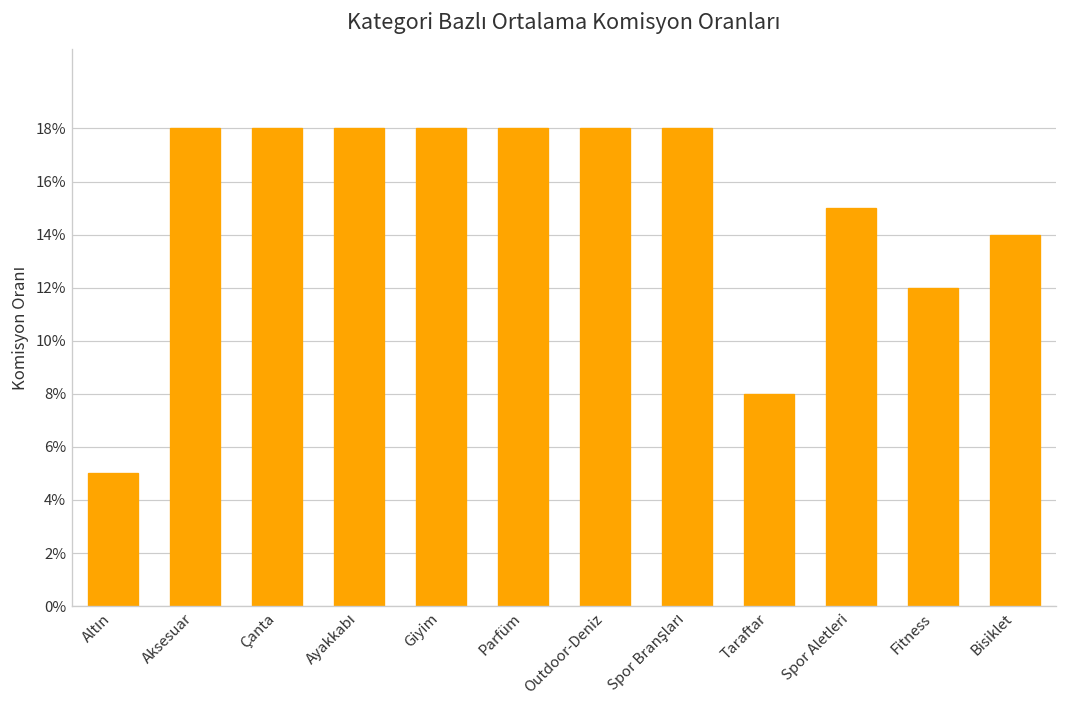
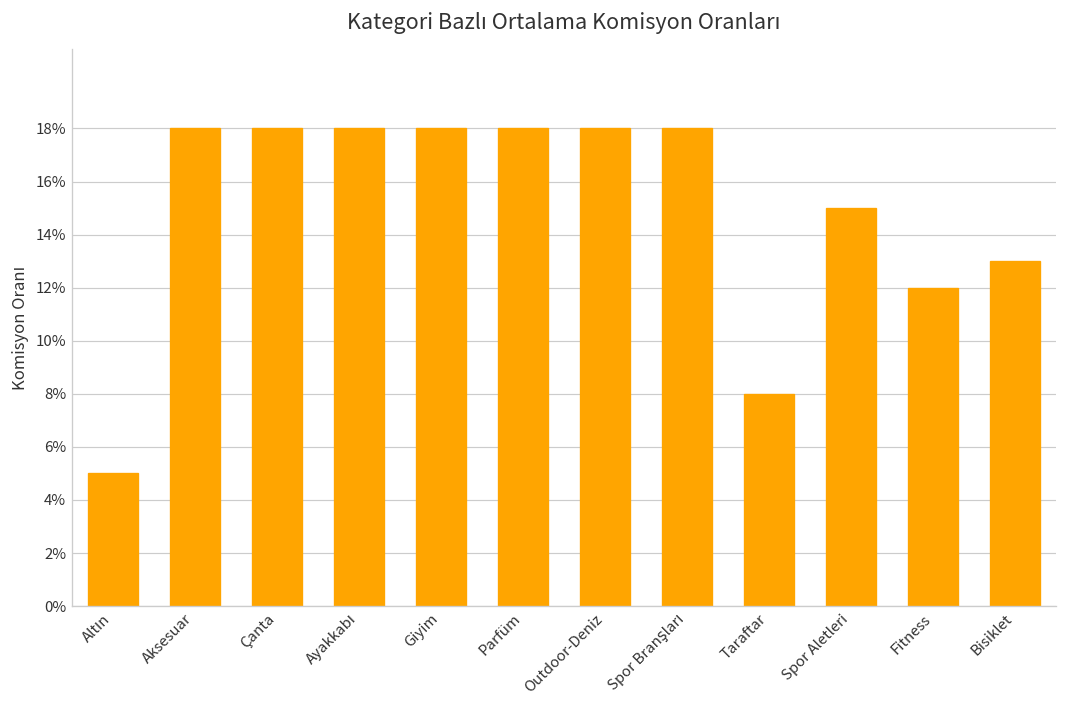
Bisiklet: 14.0% -> 13.0%
